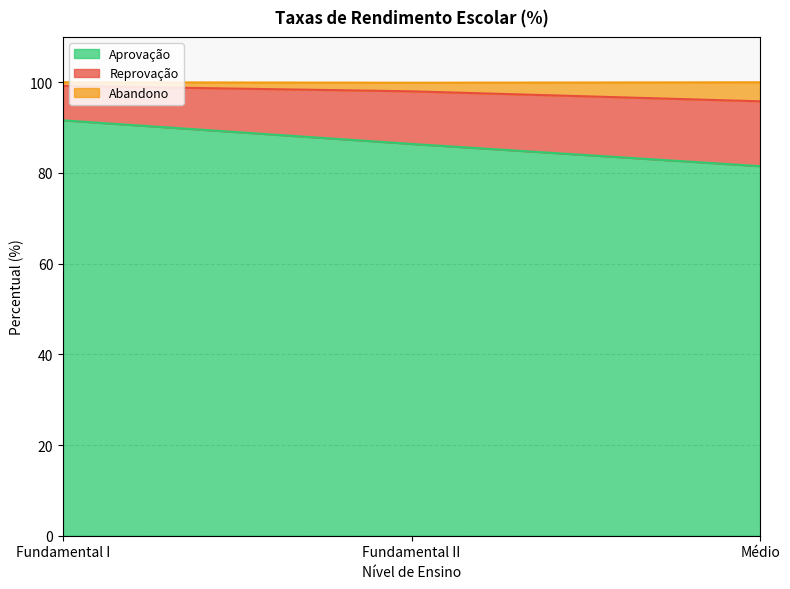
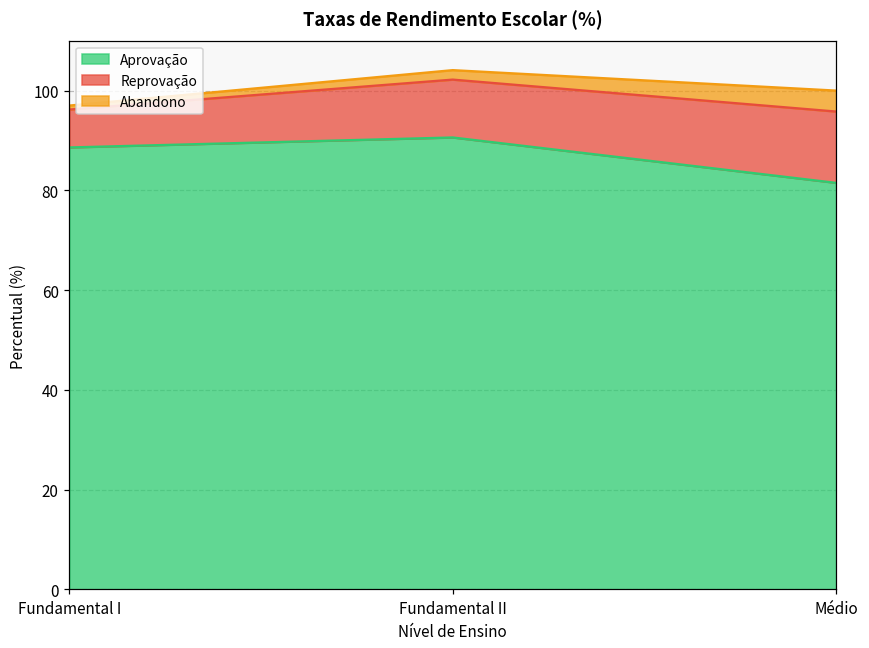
Aprovação, Fundamental I: 92 -> 89
Aprovação, Fundamental II: 86 -> 91
